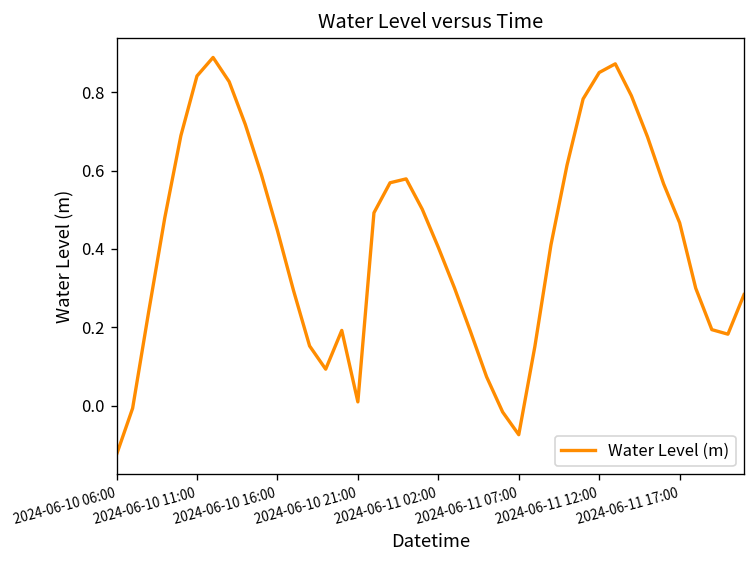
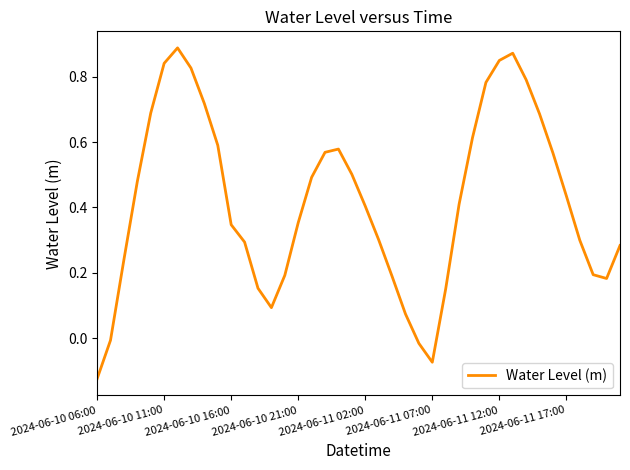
2024-06-10 16:00: 0.45 -> 0.35
2024-06-10 21:00: 0.01 -> 0.35
2024-06-11 17:00: 0.47 -> 0.44
